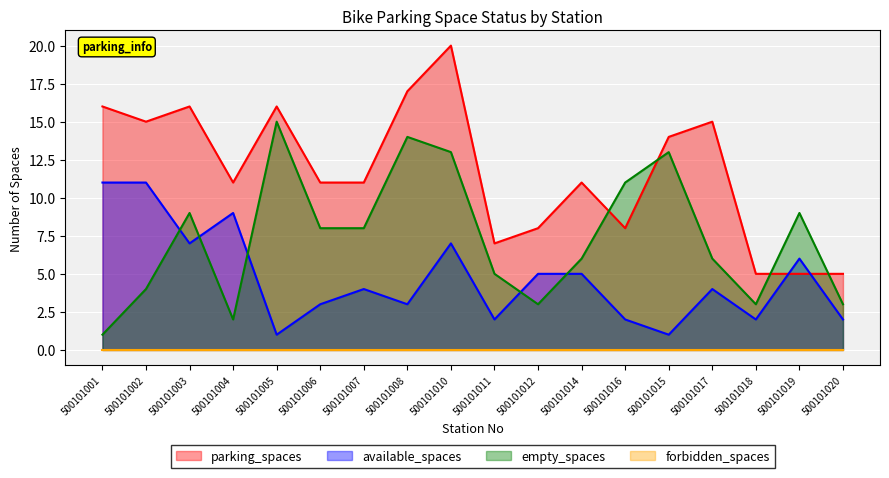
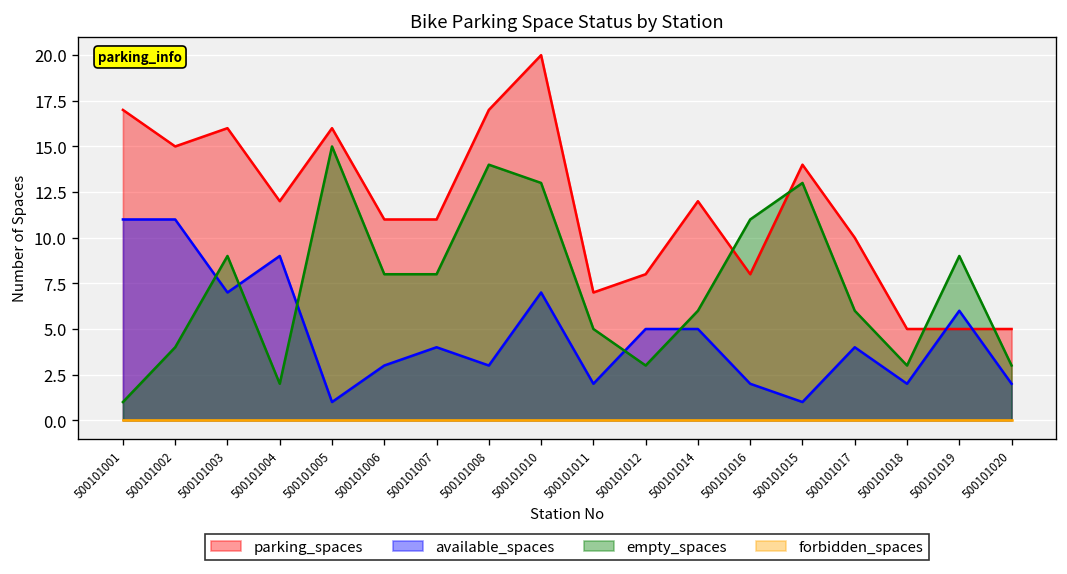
parking_spaces, 500101001: 16 -> 17
parking_spaces, 500101004: 11 -> 12
parking_spaces, 500101014: 11 -> 12
parking_spaces, 500101017: 15 -> 10
